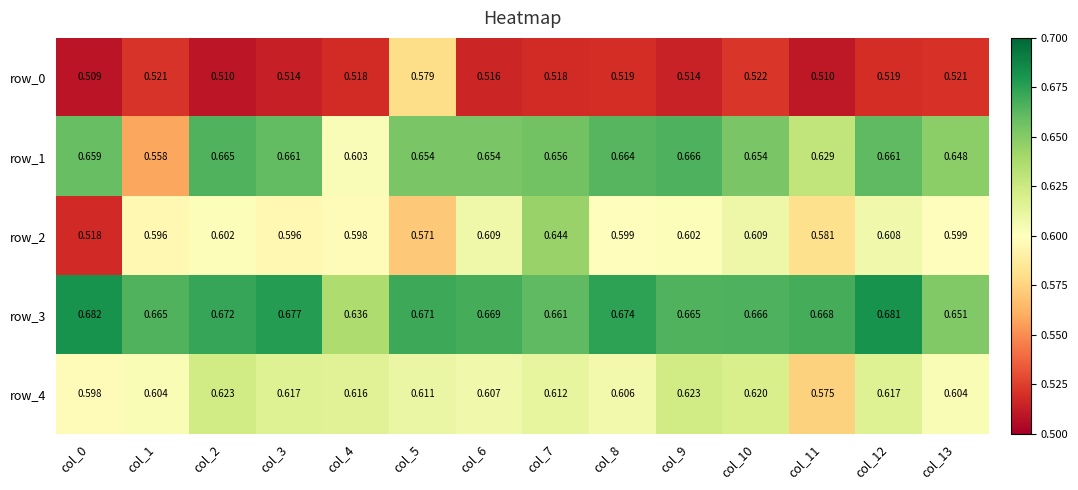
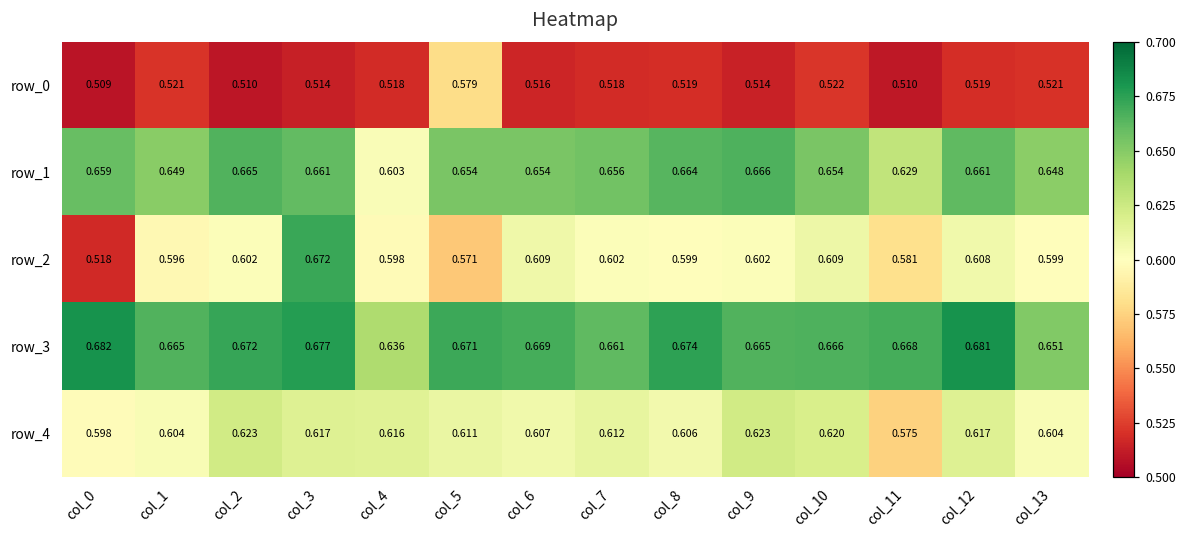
row_1, col_1: 0.558 -> 0.649
row_2, col_3: 0.596 -> 0.672
row_2, col_7: 0.644 -> 0.602
